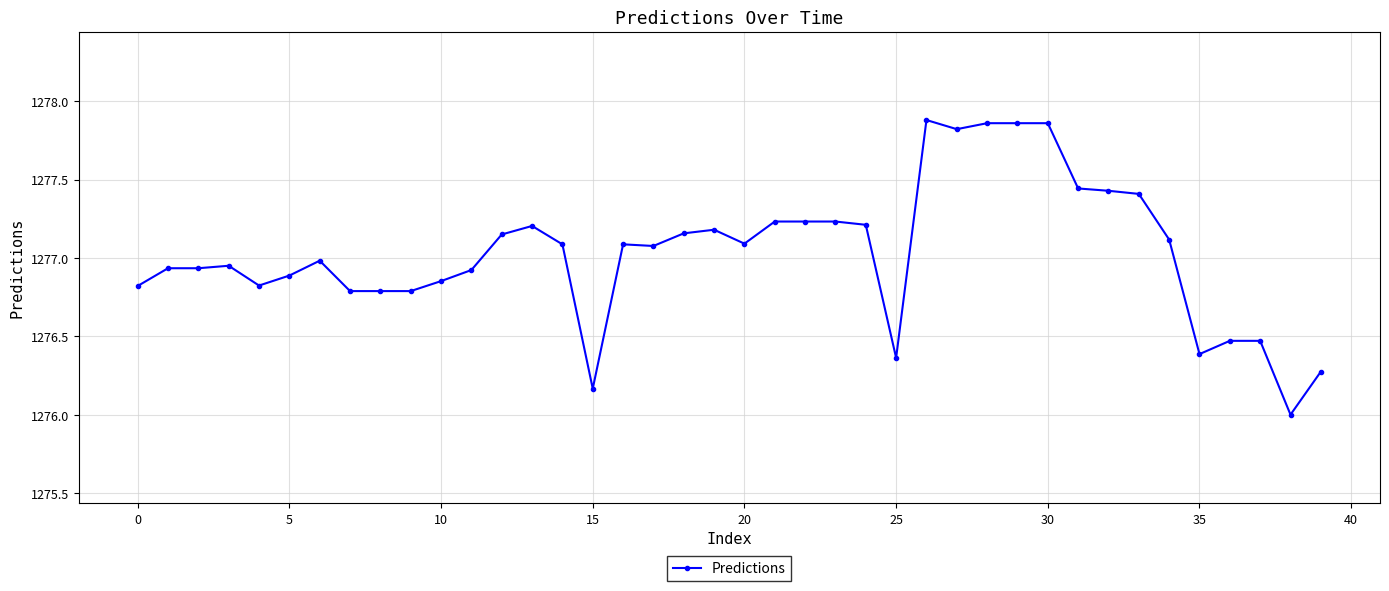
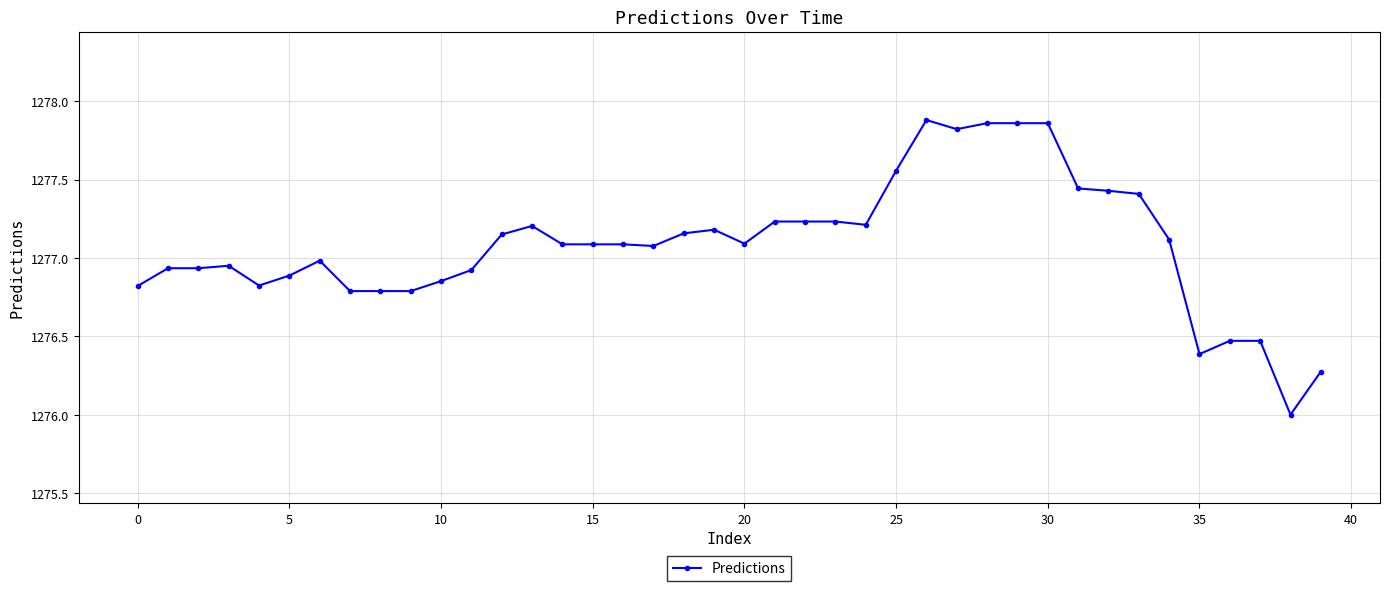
15: 1276.17 -> 1277.09
25: 1276.36 -> 1277.56
